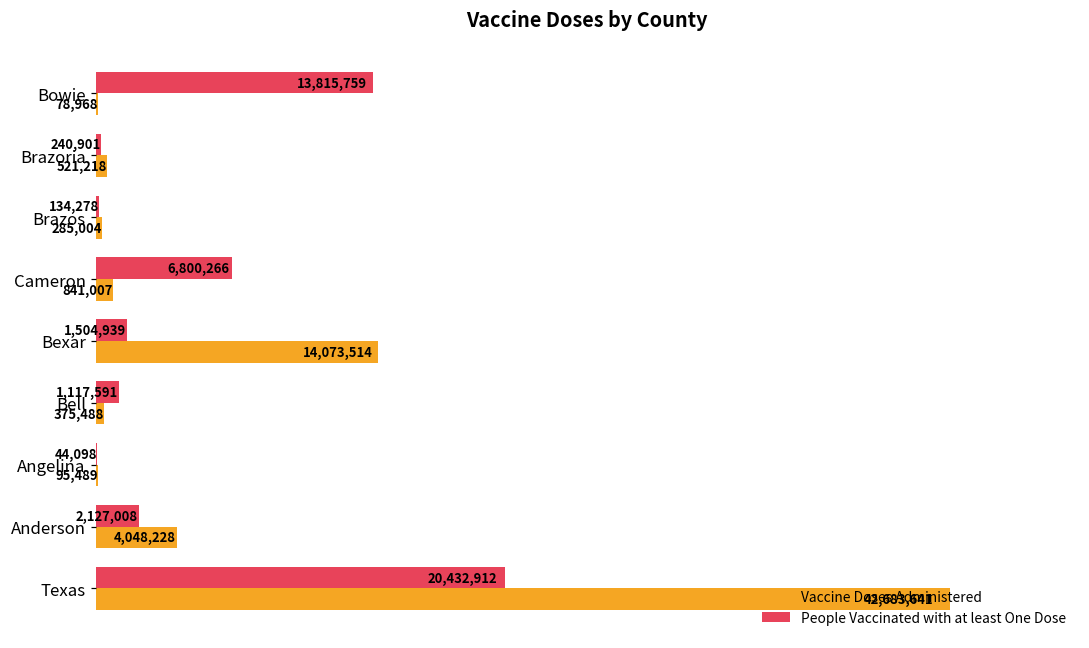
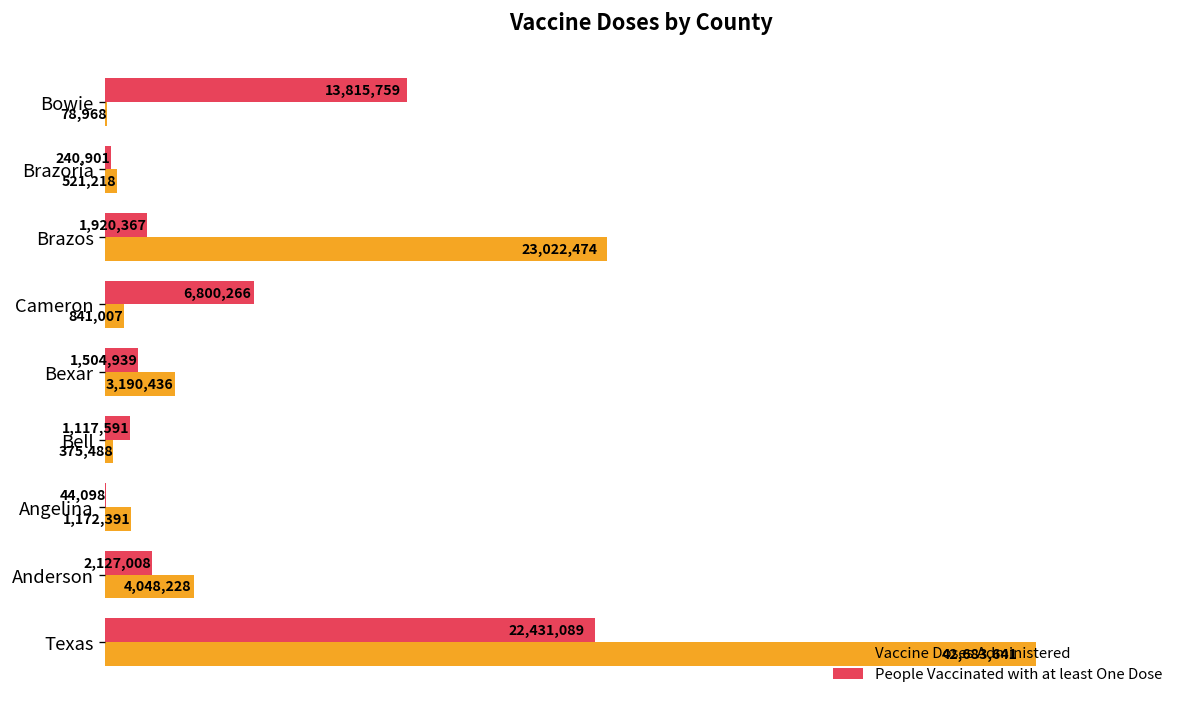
People Vaccinated with at least One Dose, Brazos: 134,278 -> 1,920,367
Vaccine Doses Administered, Brazos: 285,004 -> 23,022,474
Vaccine Doses Administered, Bexar: 14,073,514 -> 3,190,436
Vaccine Doses Administered, Angelina: 95,489 -> 1,172,391
People Vaccinated with at least One Dose, Texas: 20,432,912 -> 22,431,089
